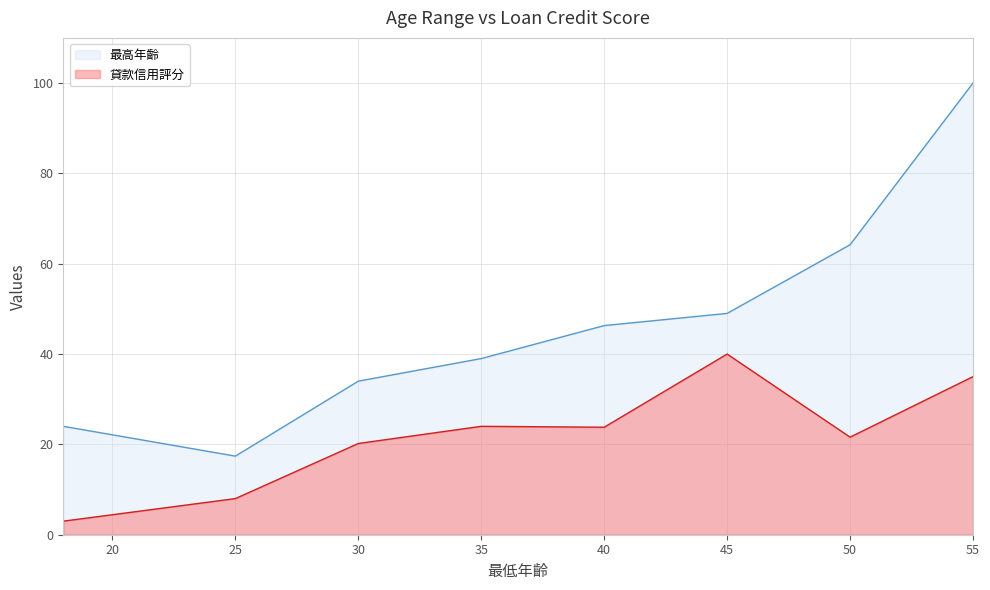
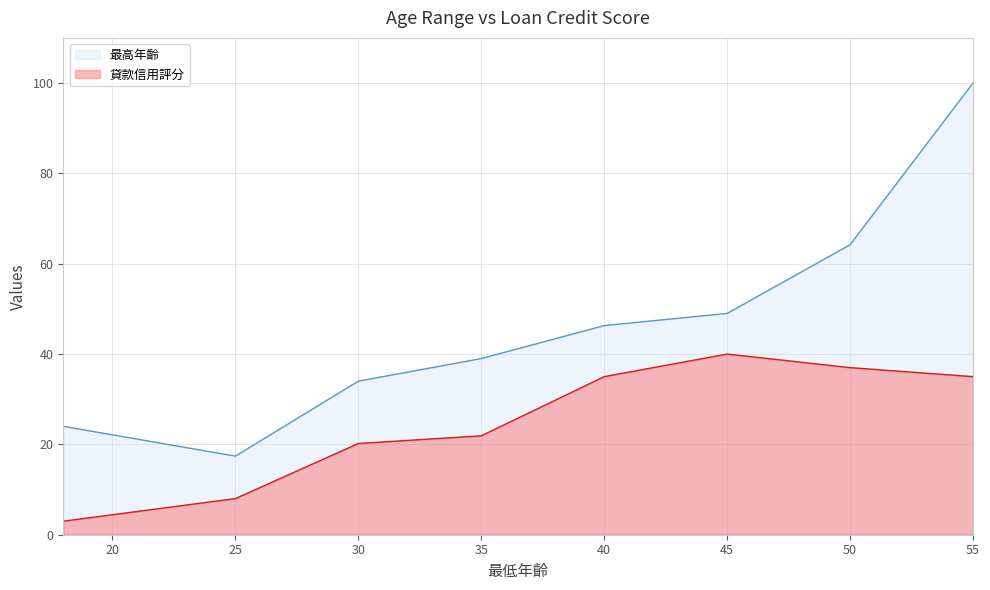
貸款信用評分, 35: 24 -> 22
貸款信用評分, 40: 24 -> 35
貸款信用評分, 50: 22 -> 37
